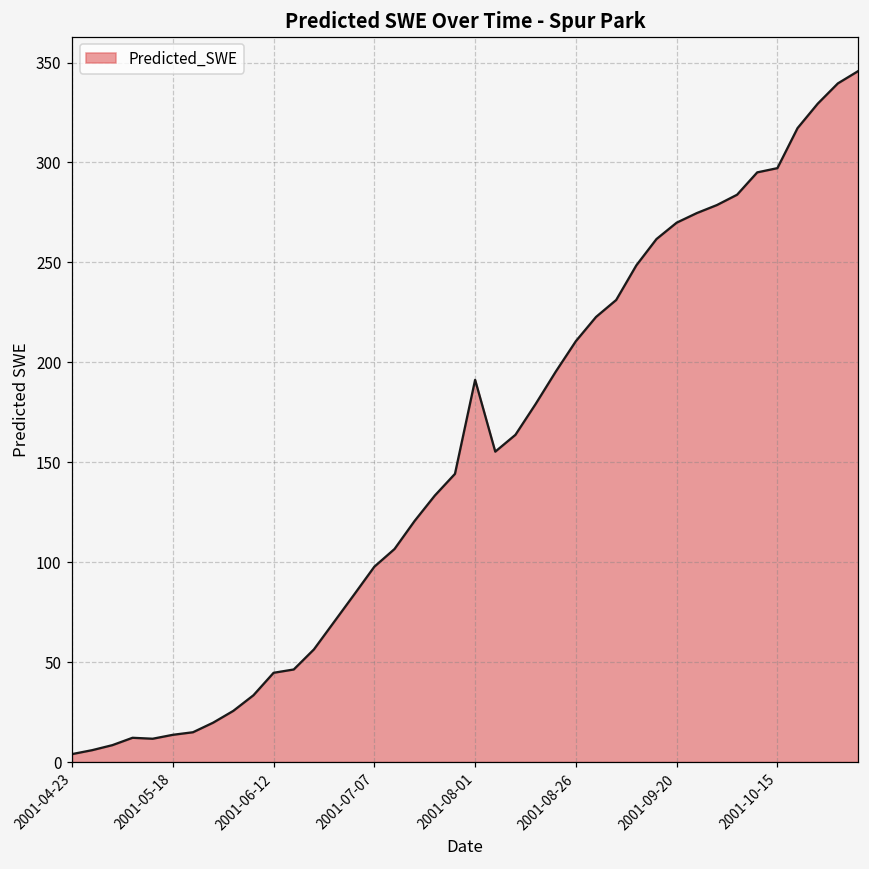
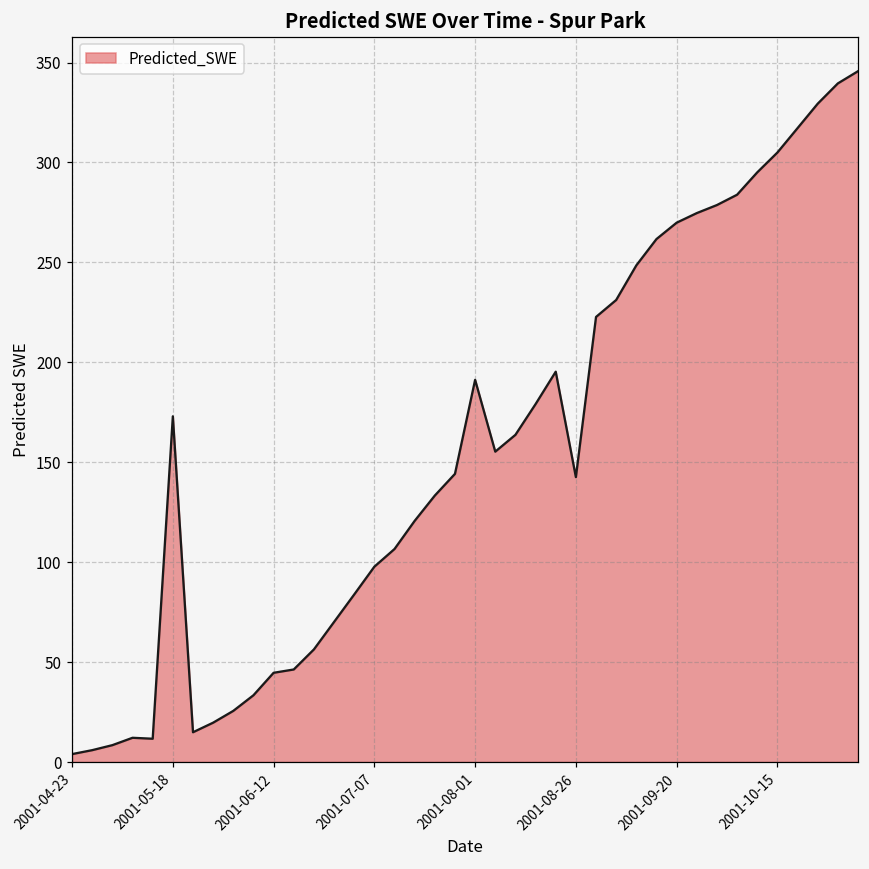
2001-05-18: 14 -> 173
2001-08-26: 211 -> 143
2001-10-15: 297 -> 305
